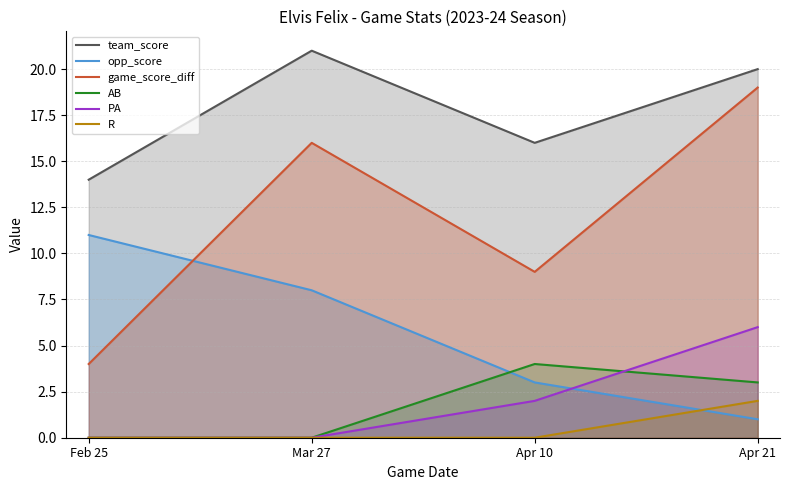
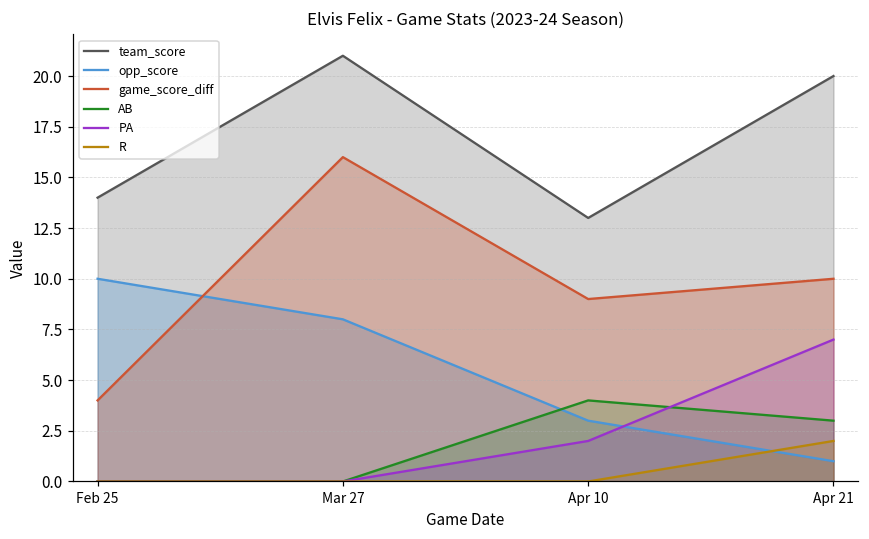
opp_score, Feb 25: 11 -> 10
team_score, Apr 10: 16 -> 13
game_score_diff, Apr 21: 19 -> 10
PA, Apr 21: 6 -> 7
